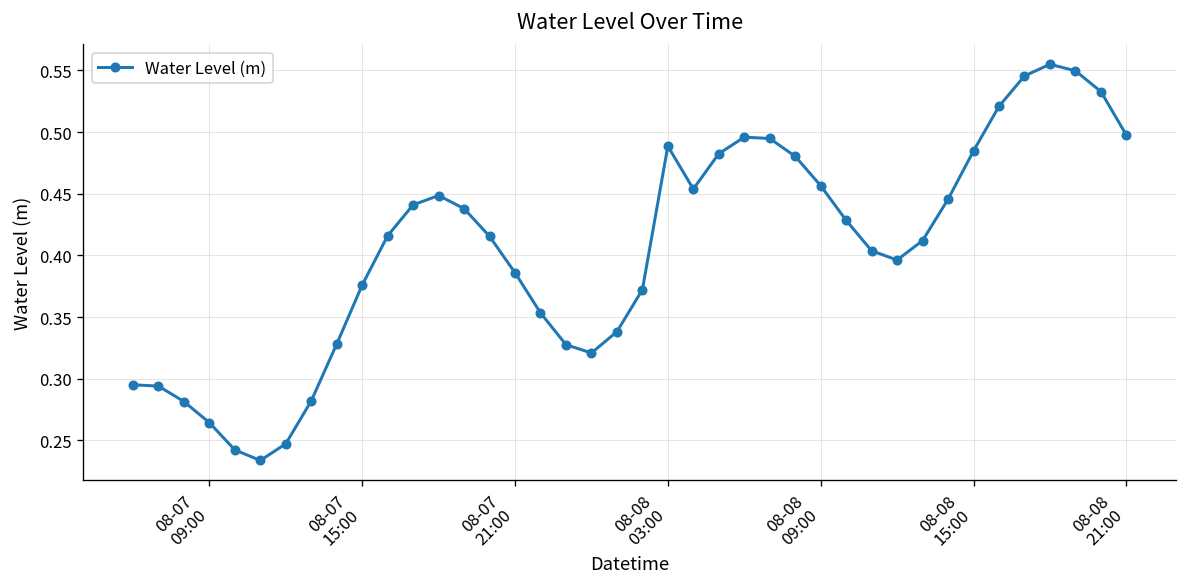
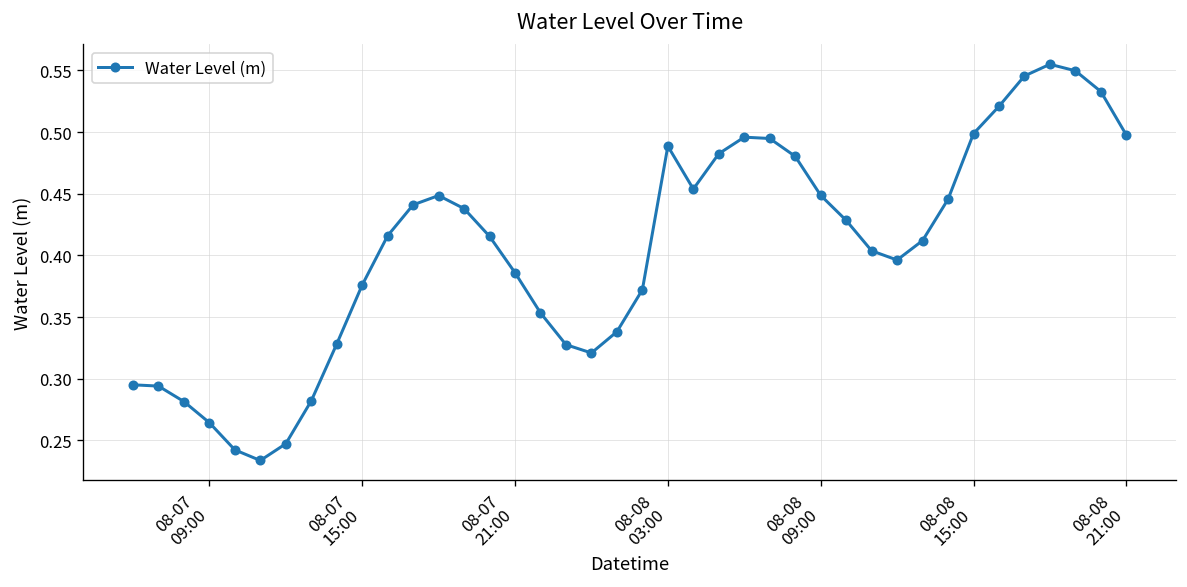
08-08 09:00: 0.456 -> 0.449
08-08 15:00: 0.485 -> 0.499
